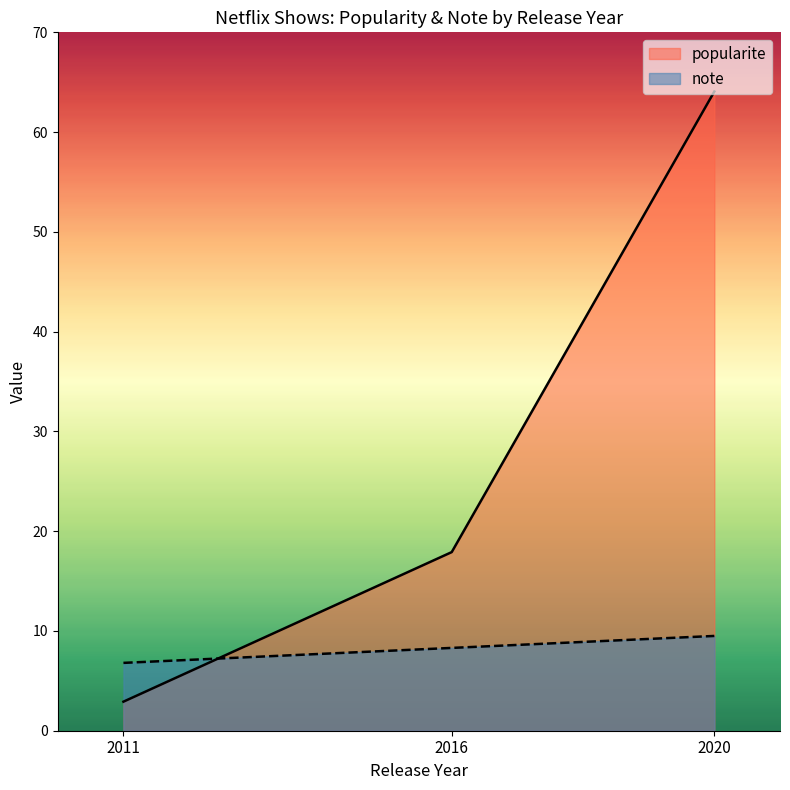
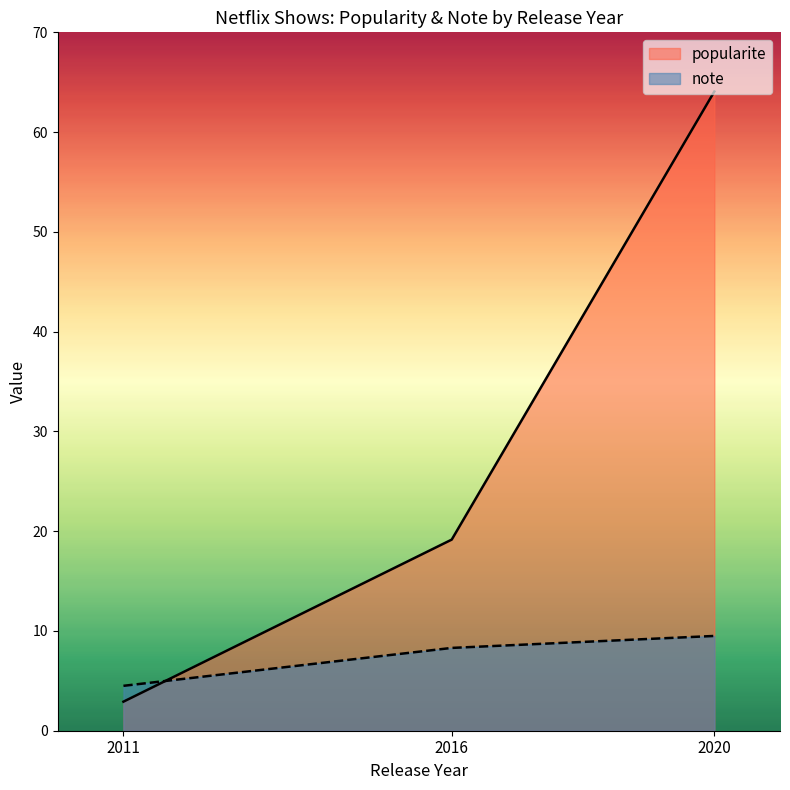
note, 2011: 7 -> 5
popularite, 2016: 18 -> 19
